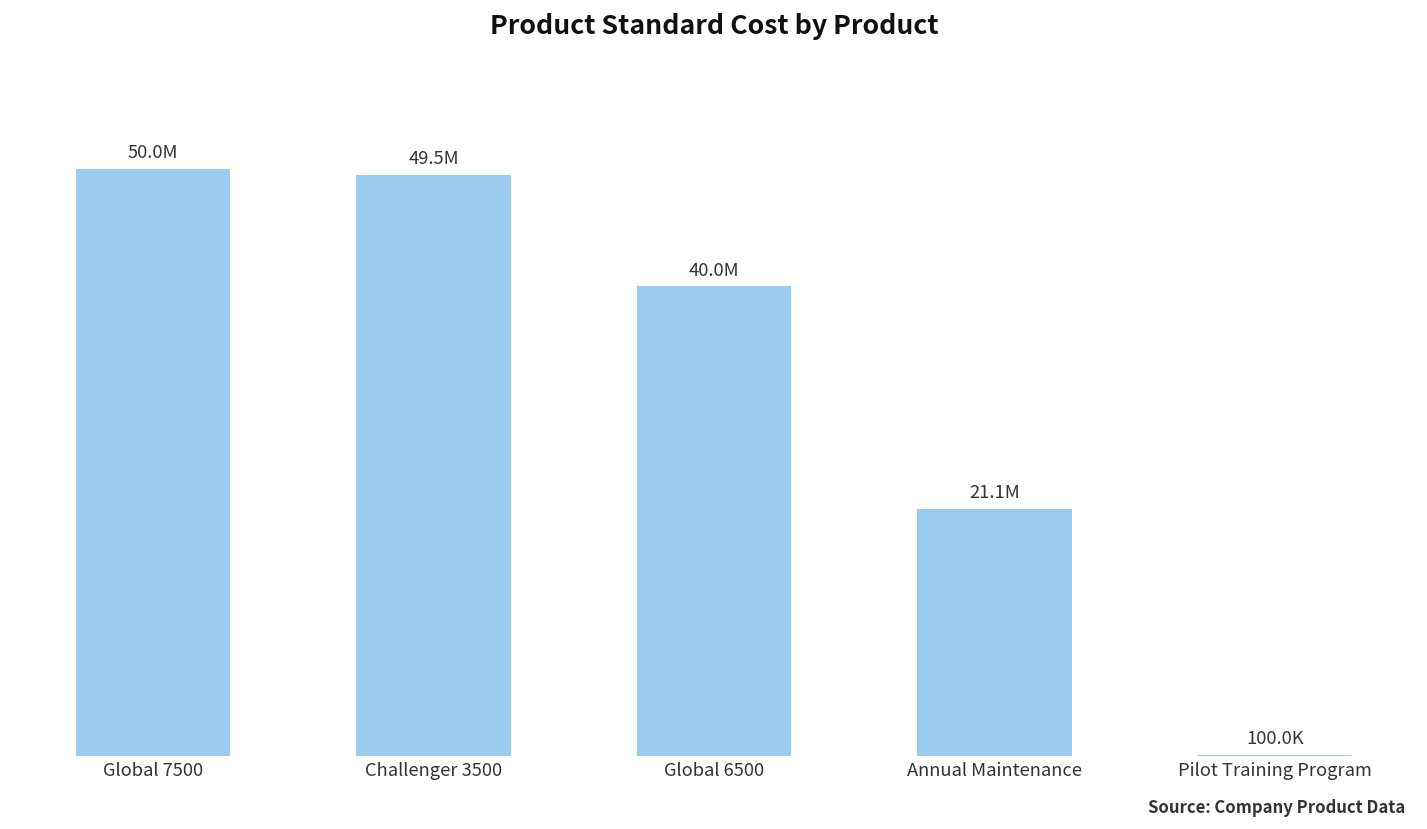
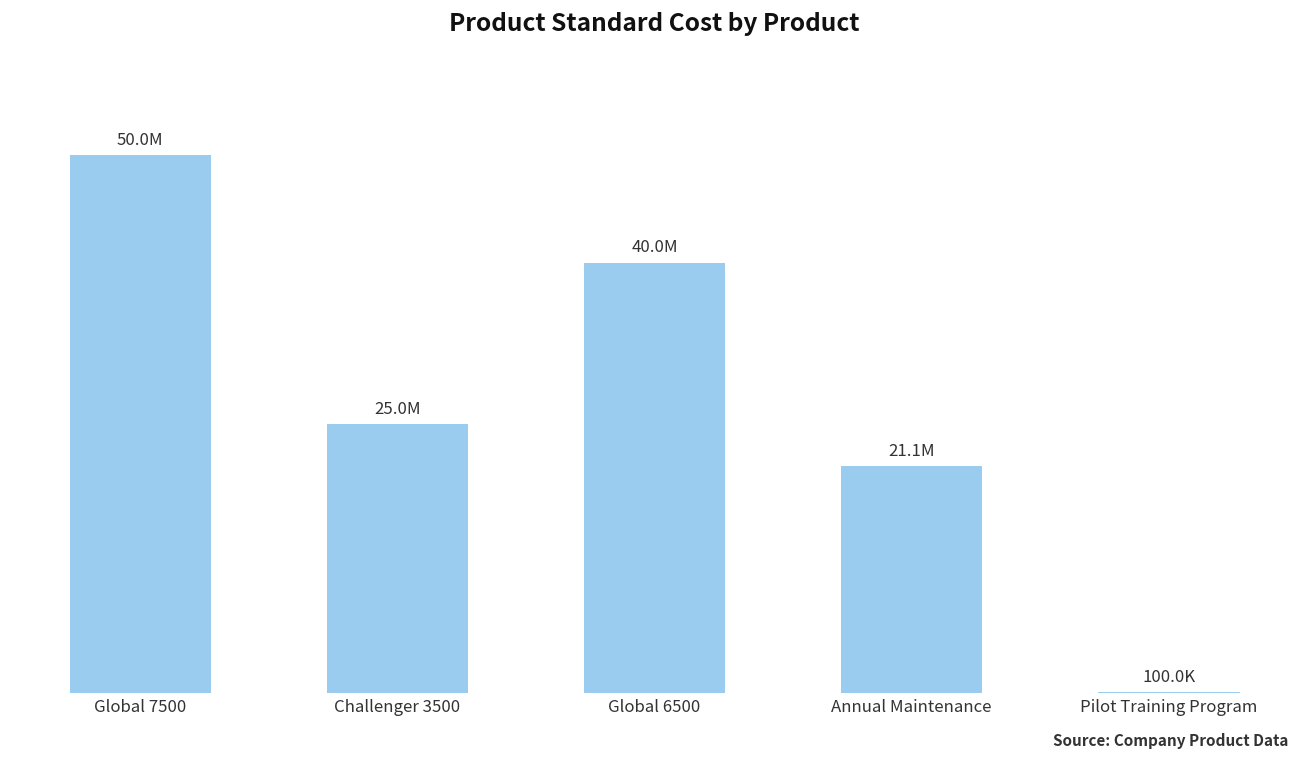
Challenger 3500: 49.5M -> 25.0M
